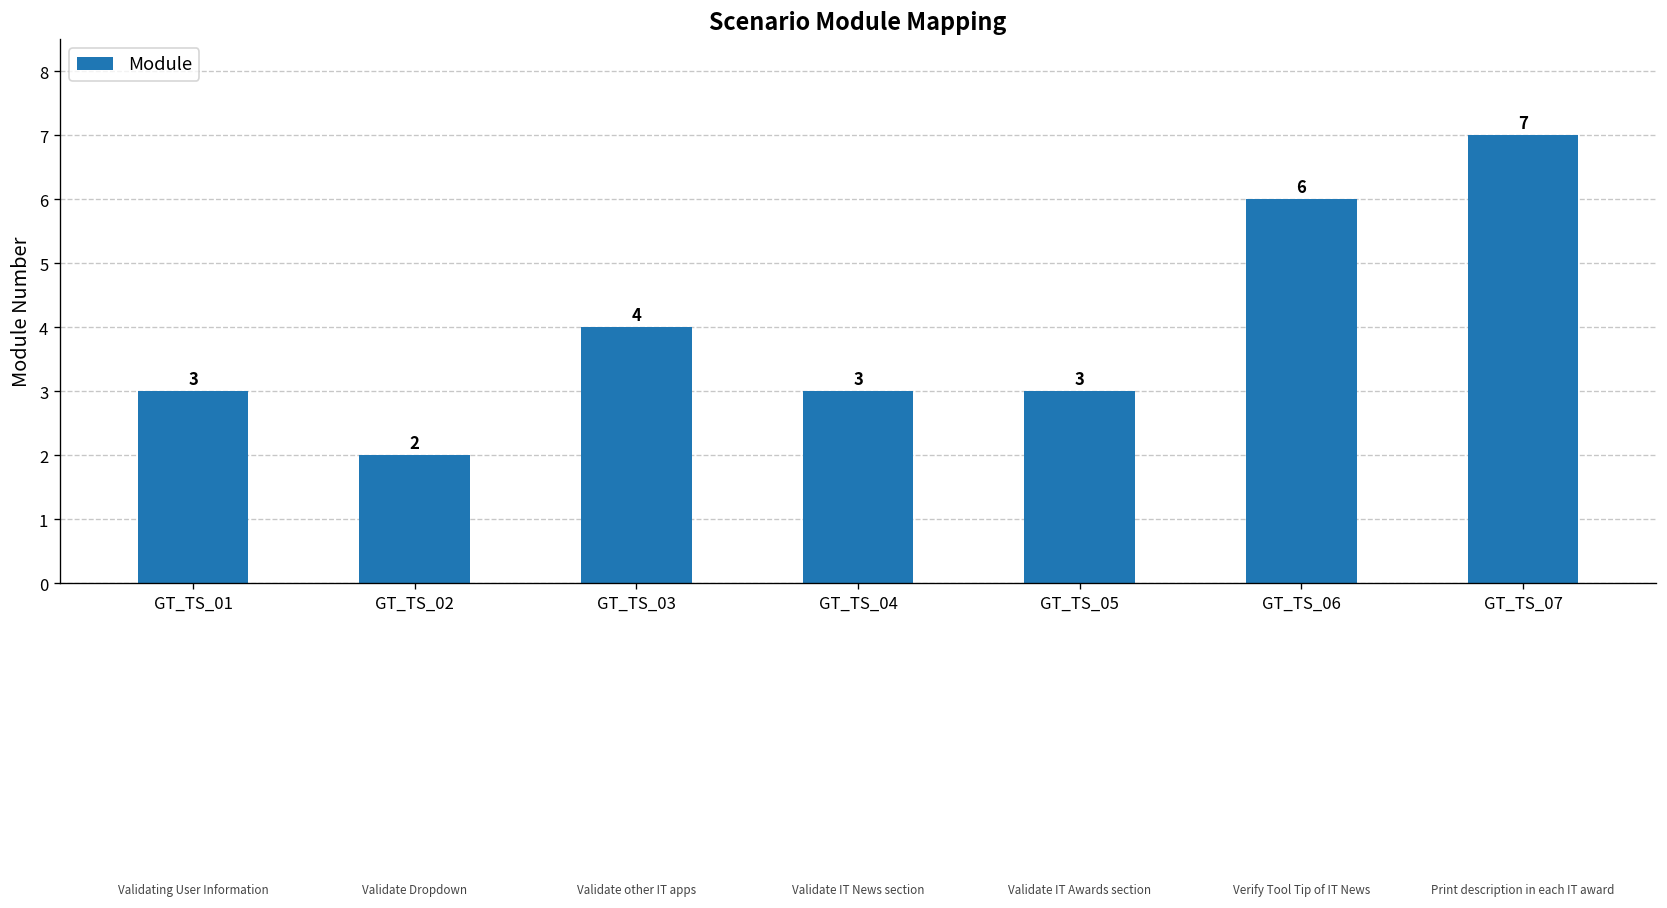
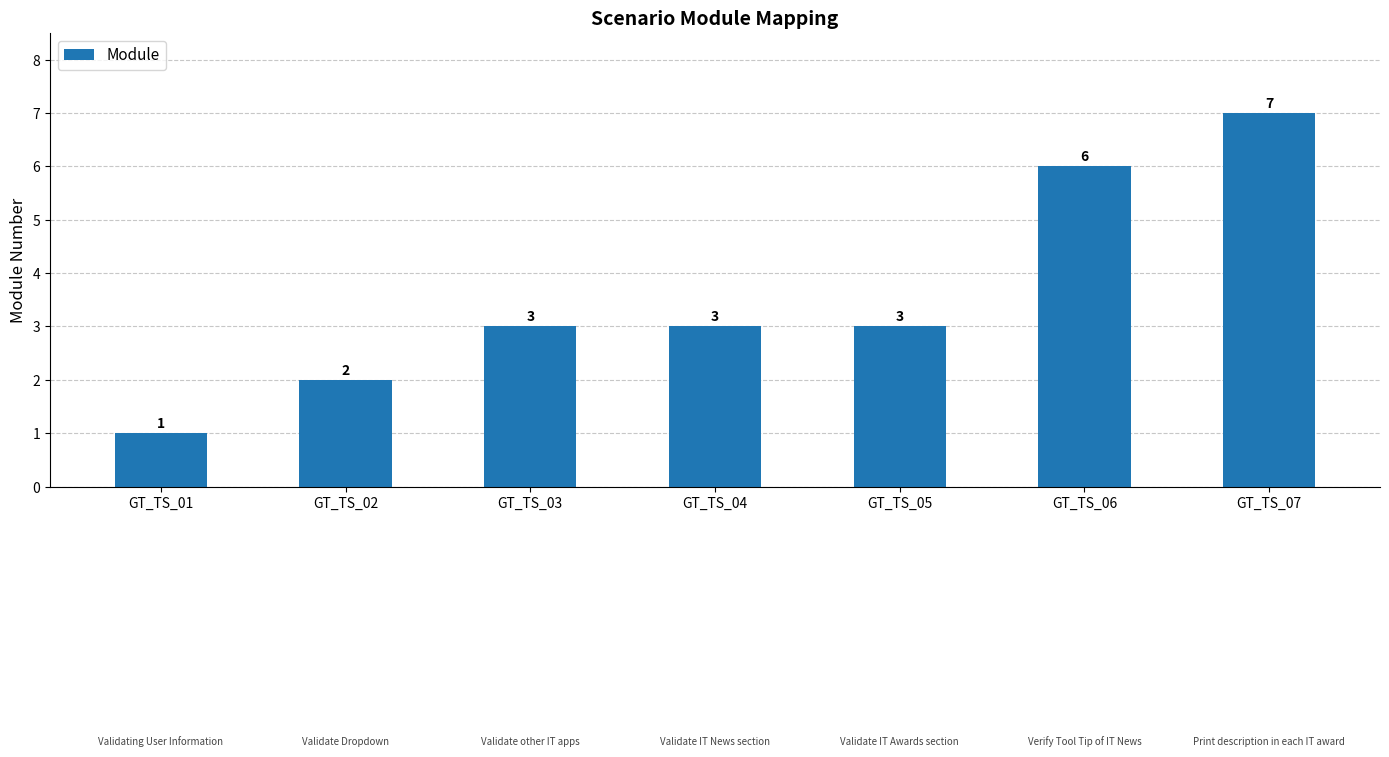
GT_TS_01: 3 -> 1
GT_TS_03: 4 -> 3
